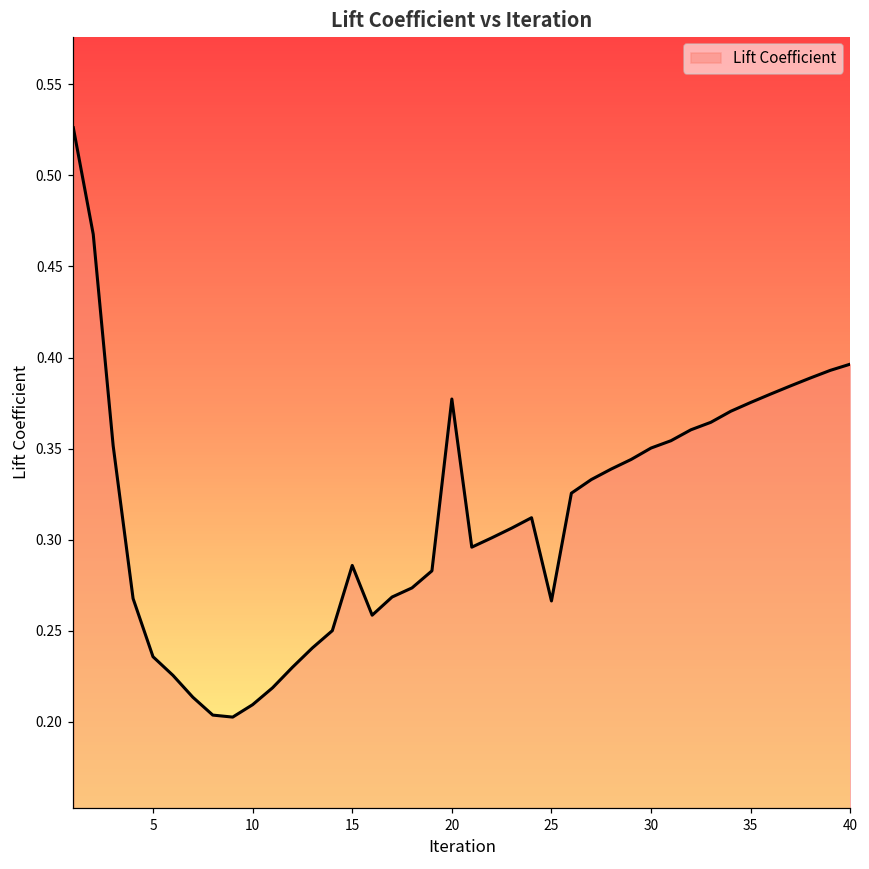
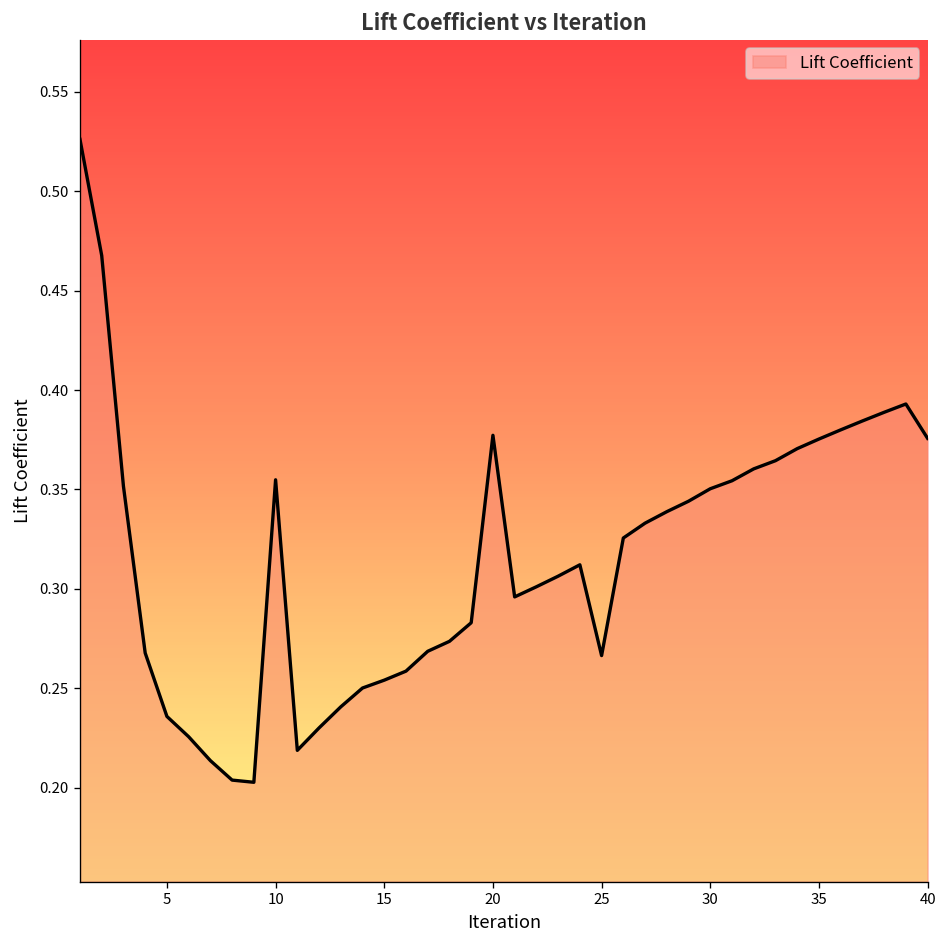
10: 0.209 -> 0.355
15: 0.286 -> 0.254
40: 0.396 -> 0.376
